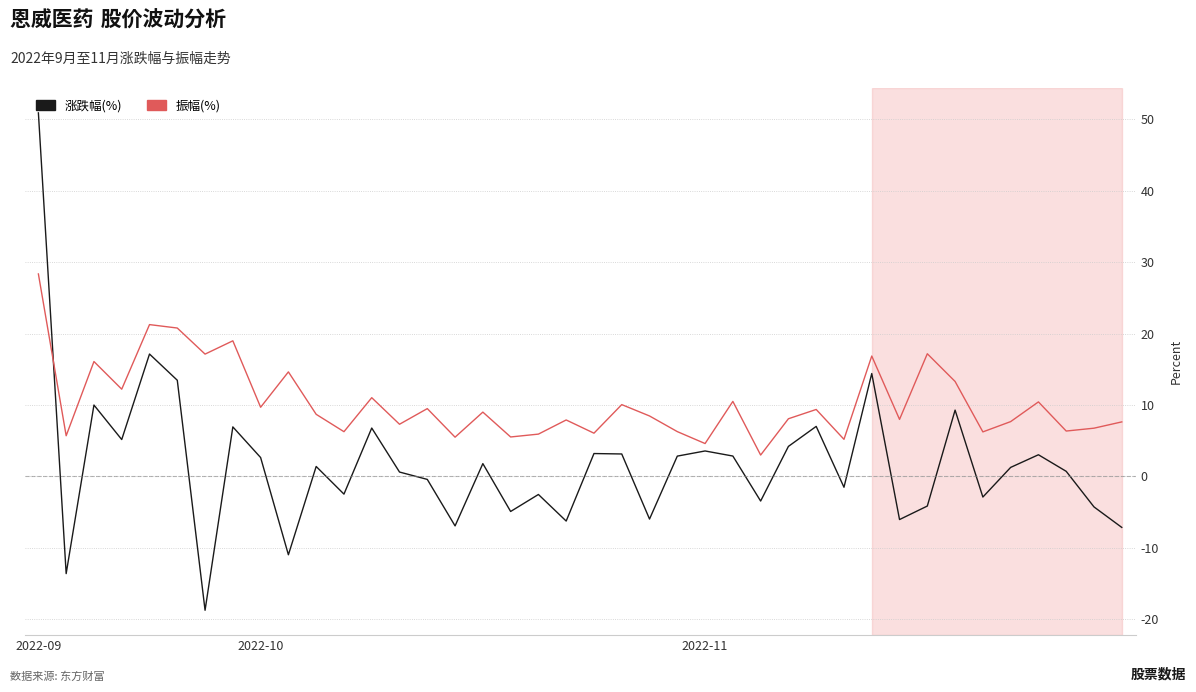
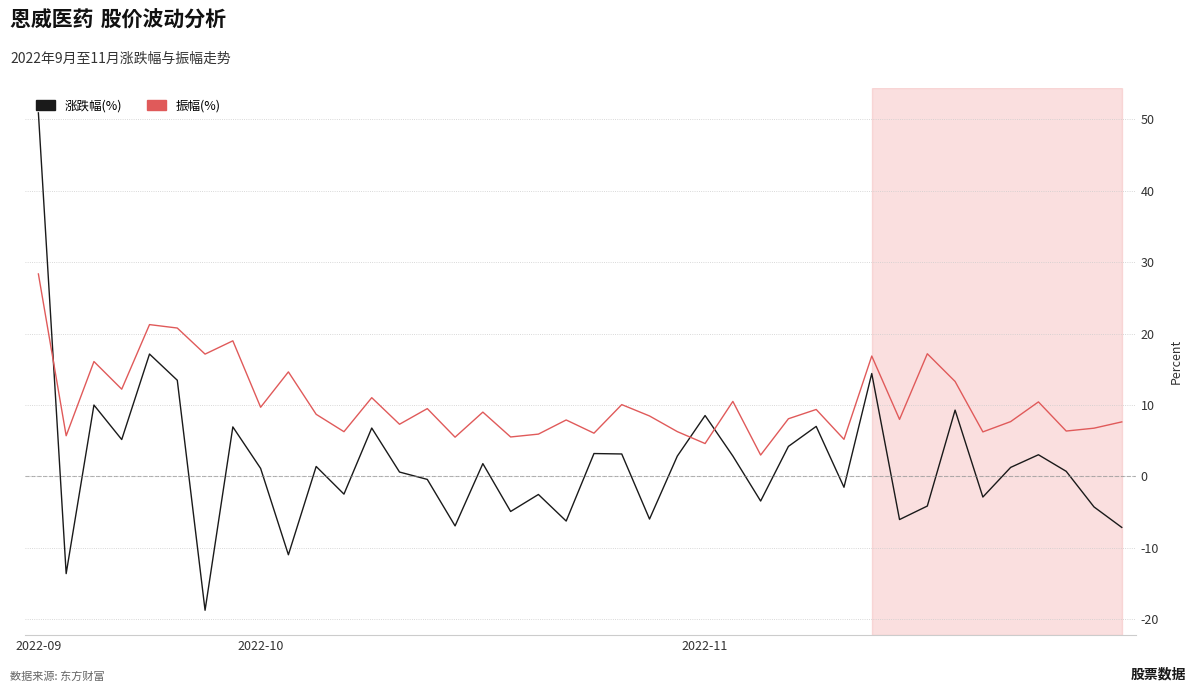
涨跌幅(%), 2022-10: 3 -> 1
涨跌幅(%), 2022-11: 4 -> 9
